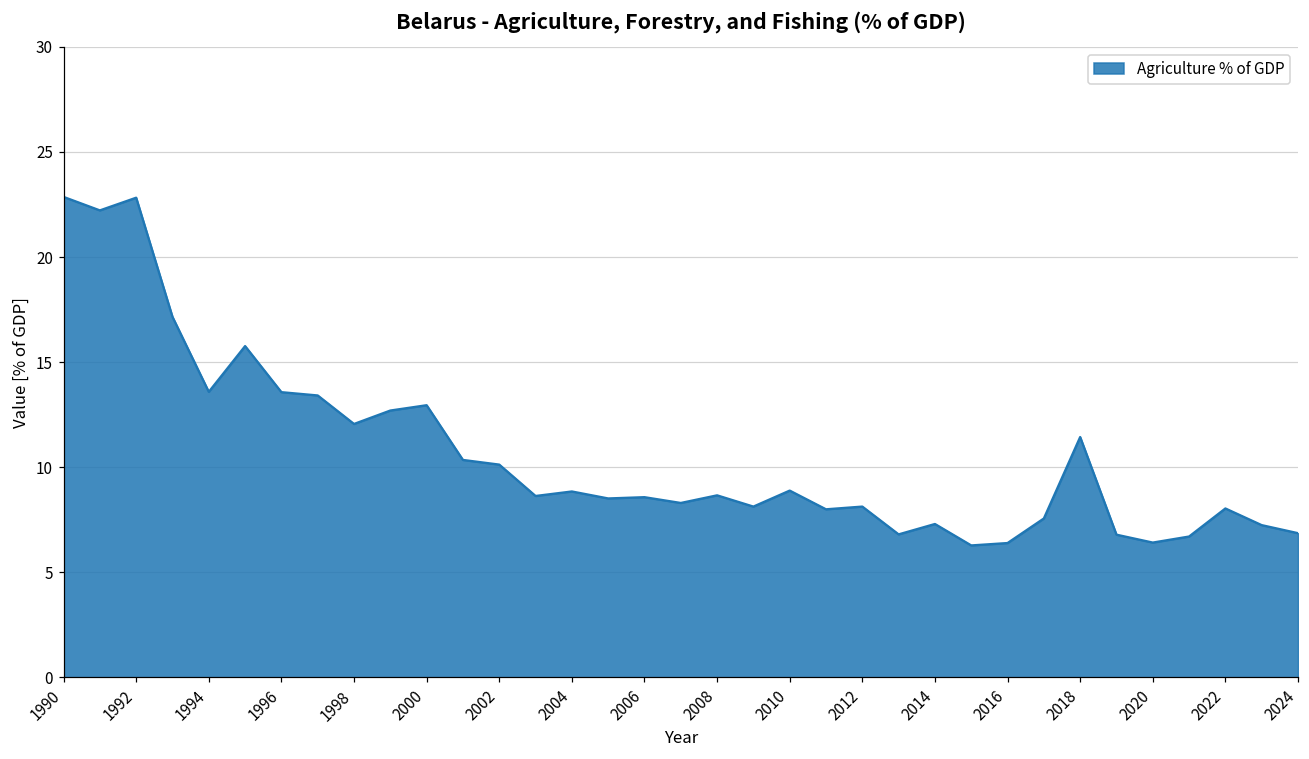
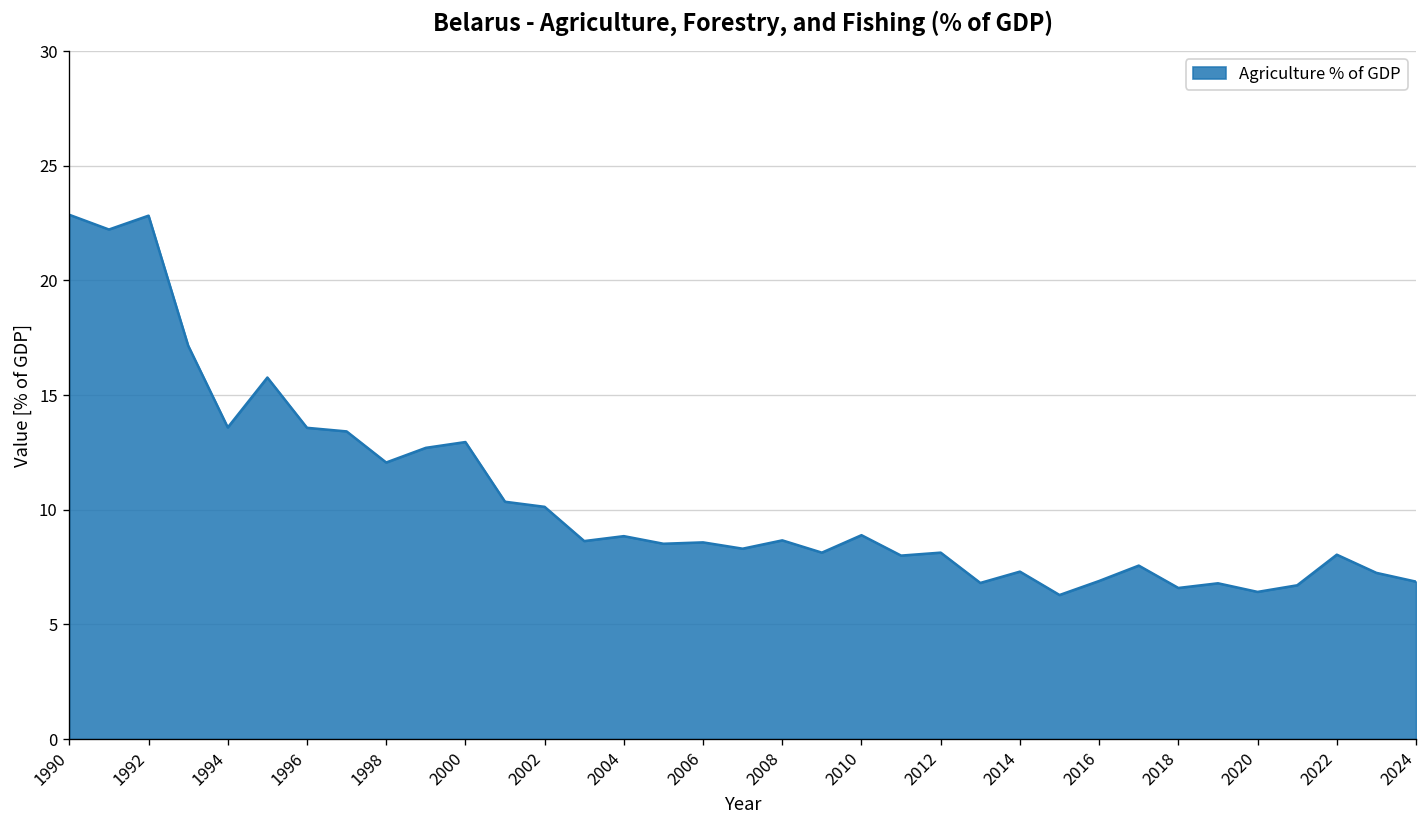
2016: 6.4 -> 6.9
2018: 11.4 -> 6.6
